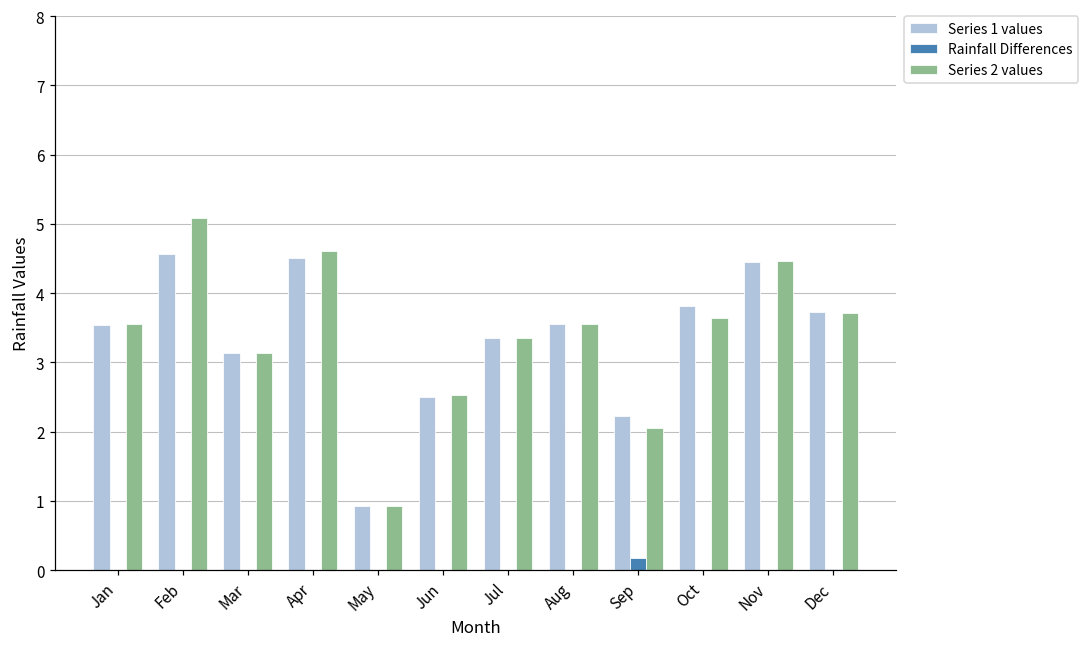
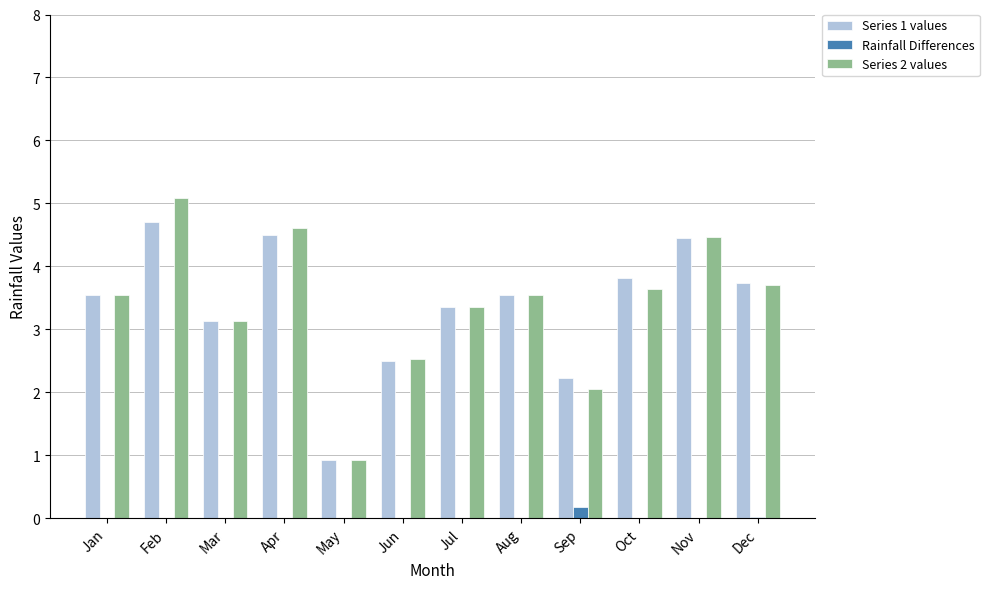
Series 1 values, Feb: 4.6 -> 4.7
